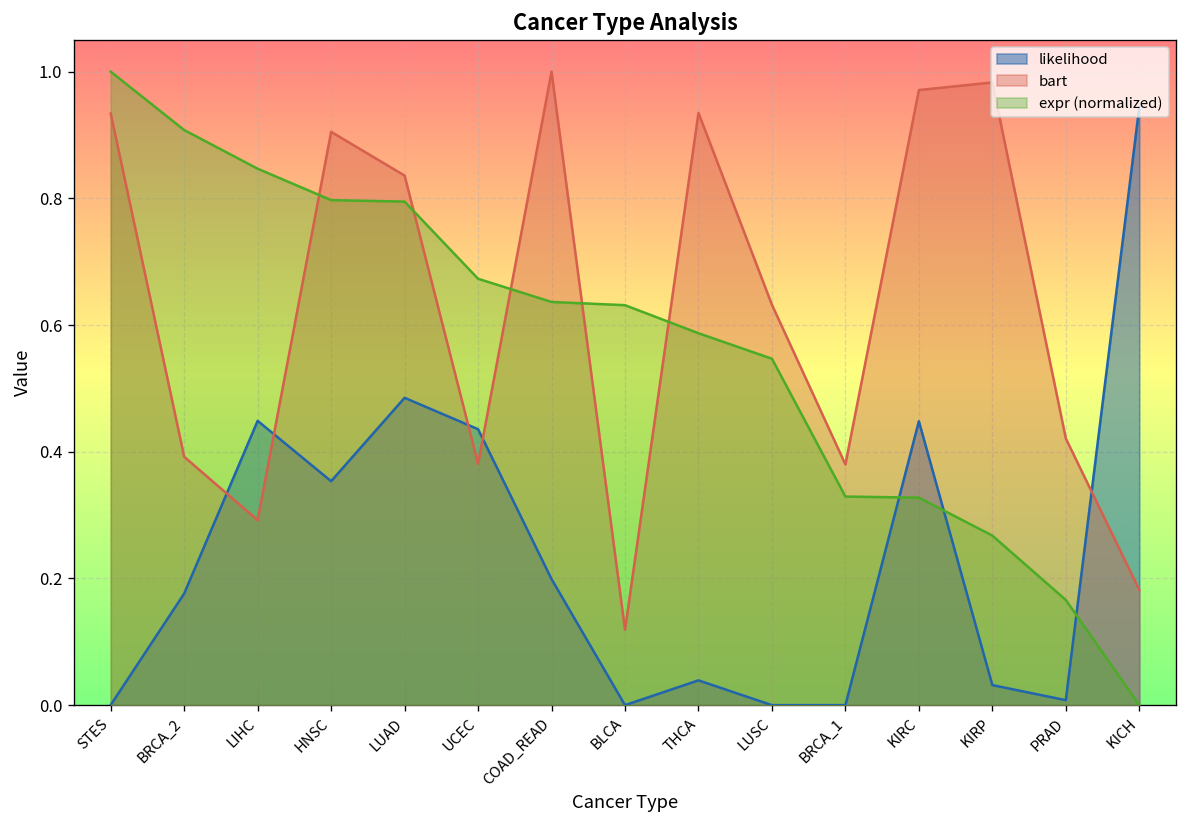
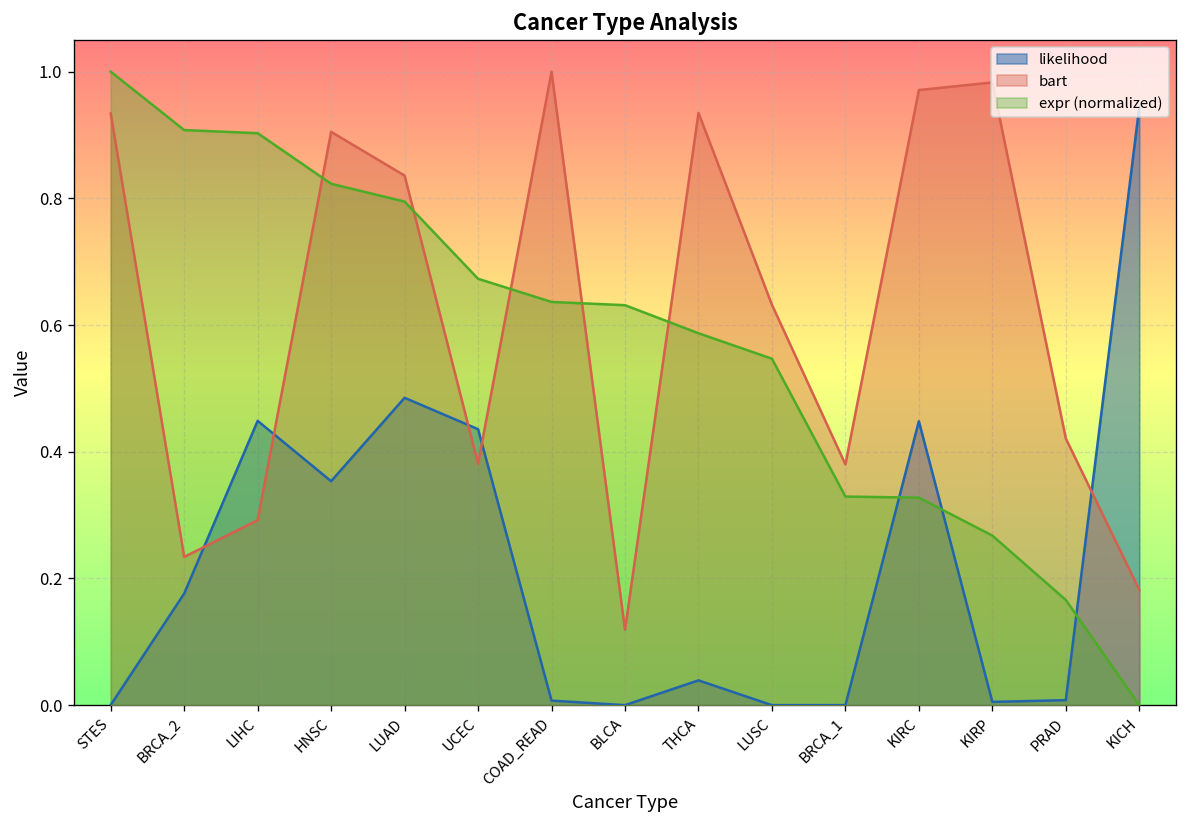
bart, BRCA_2: 0.39 -> 0.23
expr (normalized), LIHC: 0.85 -> 0.90
expr (normalized), HNSC: 0.80 -> 0.82
likelihood, COAD_READ: 0.20 -> 0.01
likelihood, KIRP: 0.03 -> 0.01
